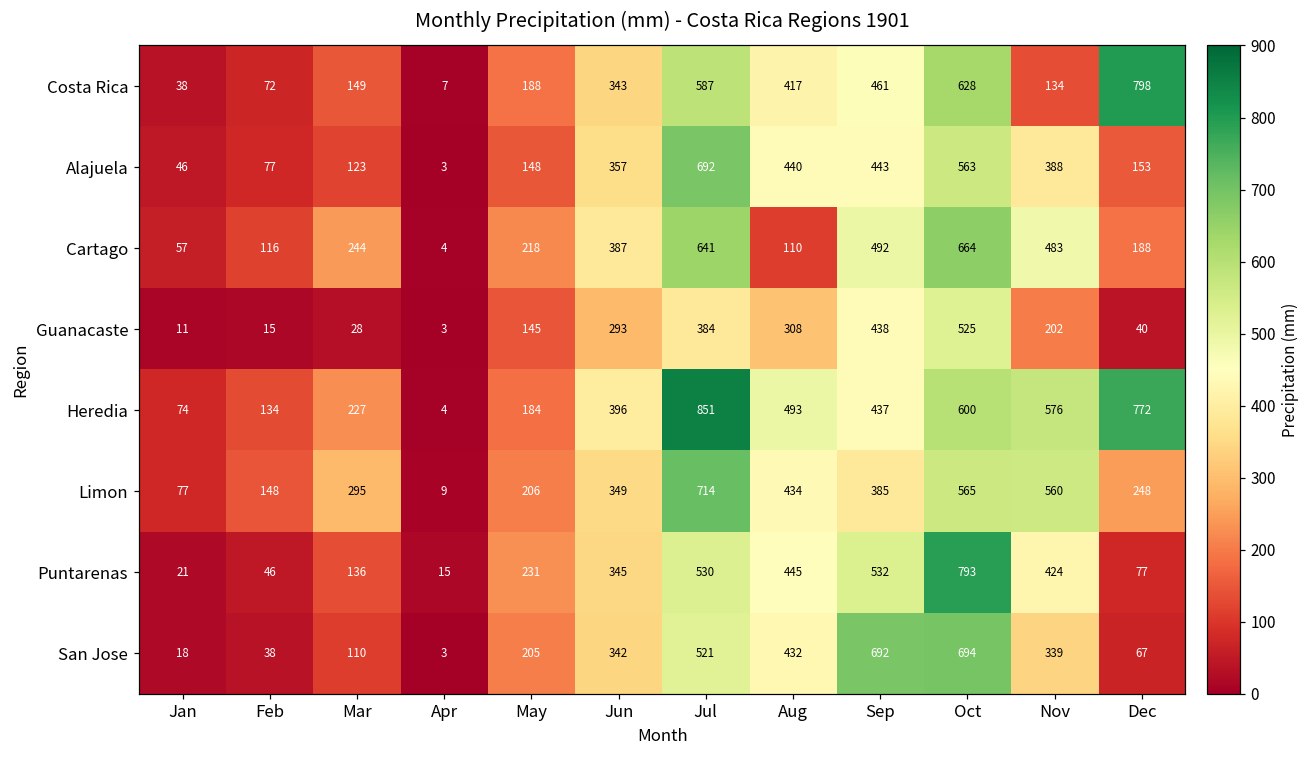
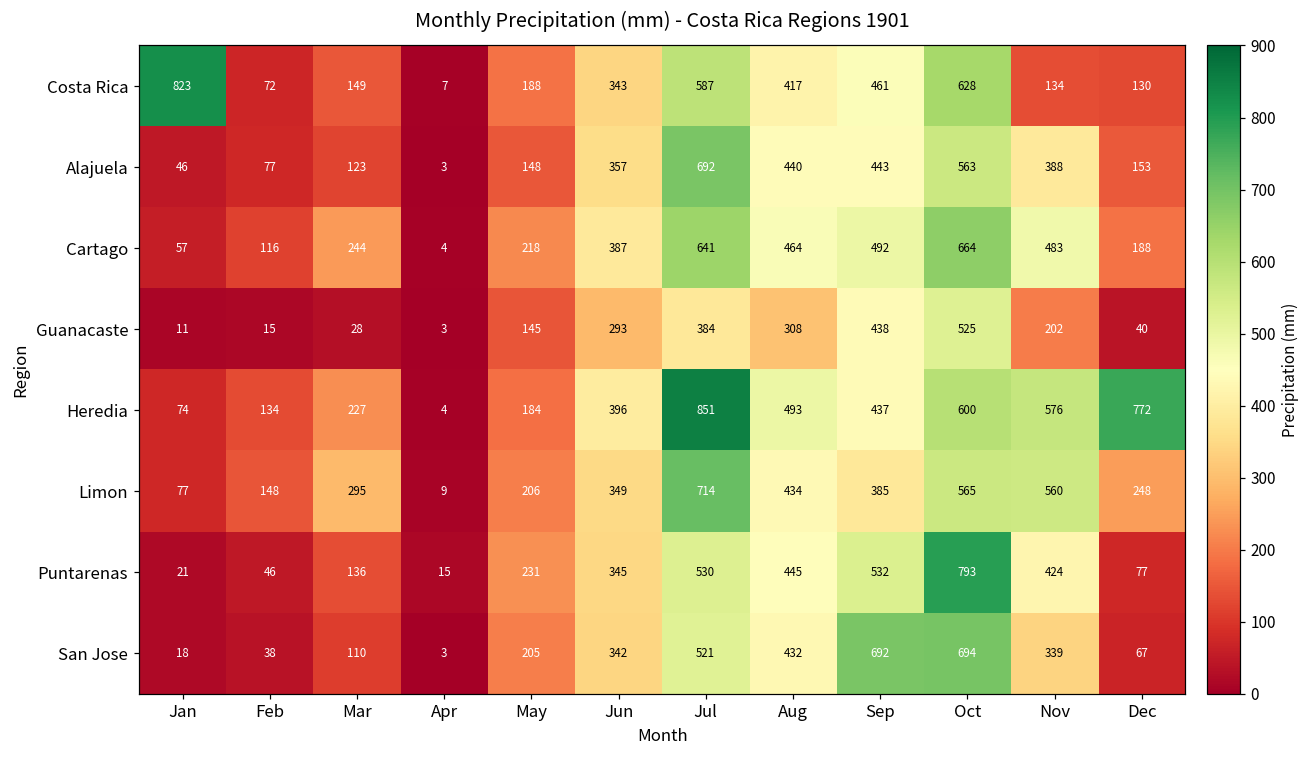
Costa Rica, Jan: 38 -> 823
Costa Rica, Dec: 798 -> 130
Cartago, Aug: 110 -> 464
